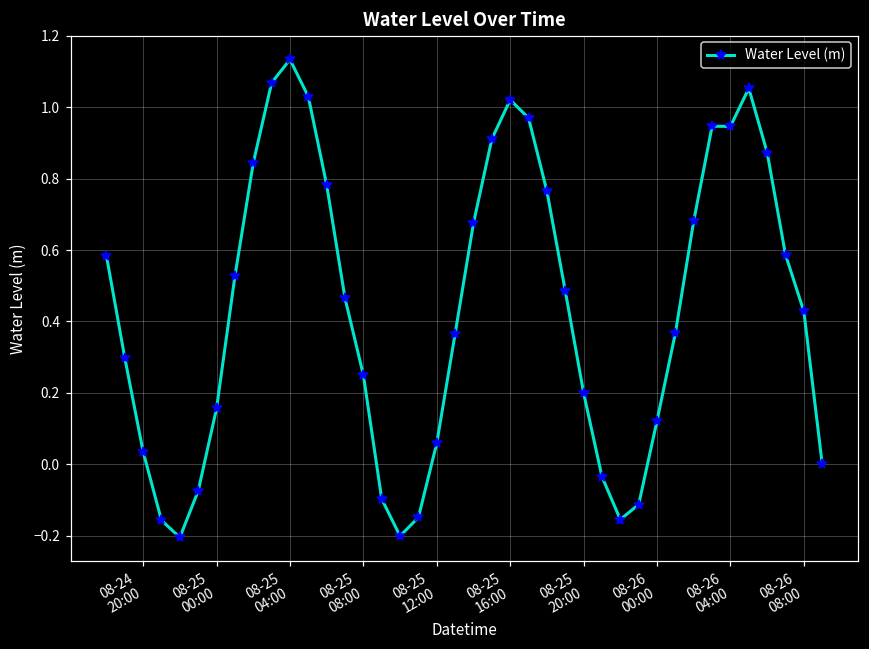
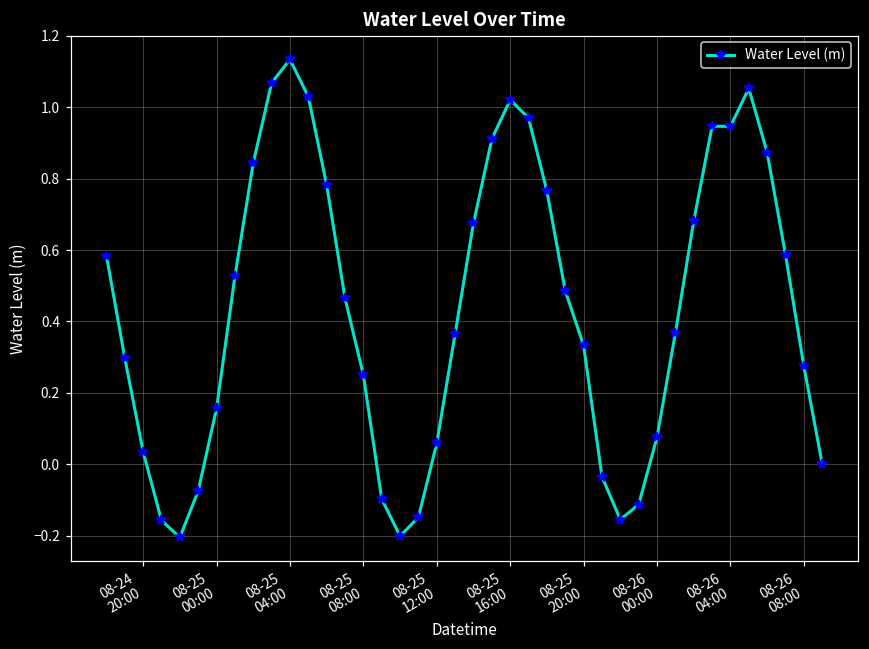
08-25 20:00: 0.20 -> 0.33
08-26 00:00: 0.12 -> 0.08
08-26 08:00: 0.43 -> 0.27
